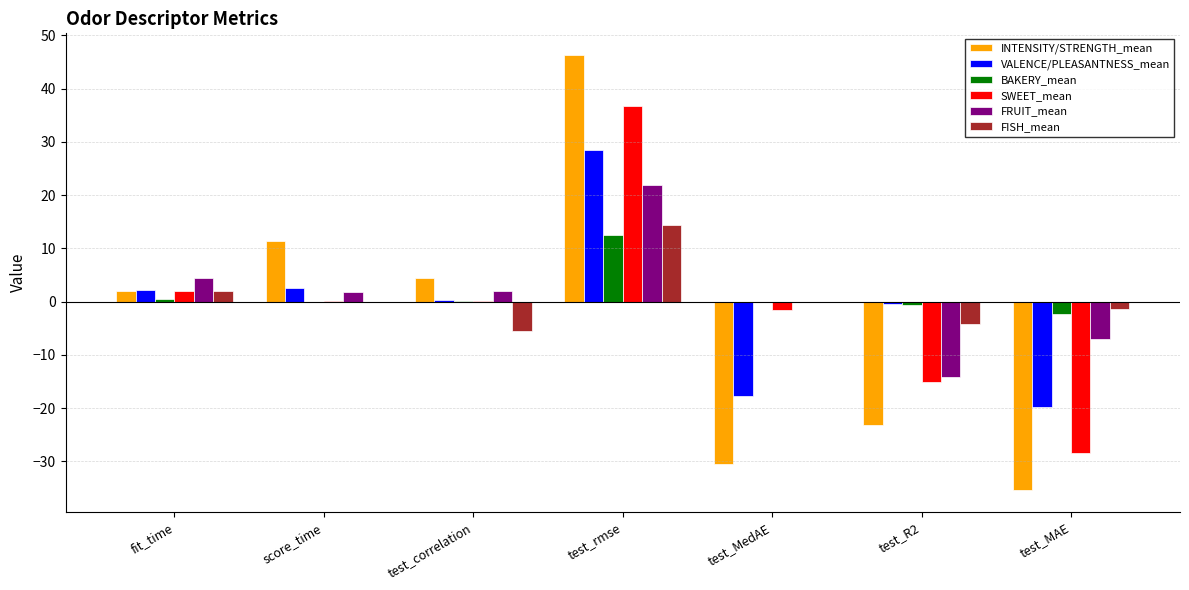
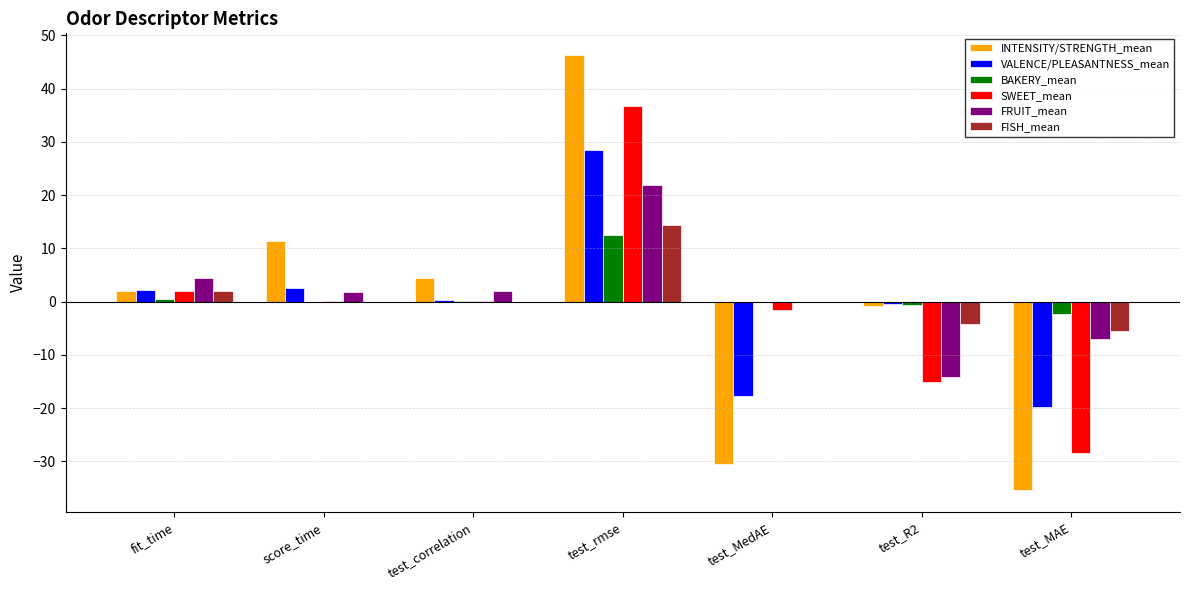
FISH_mean, test_correlation: -5 -> 0
INTENSITY/STRENGTH_mean, test_R2: -23 -> -1
FISH_mean, test_MAE: -1 -> -5
